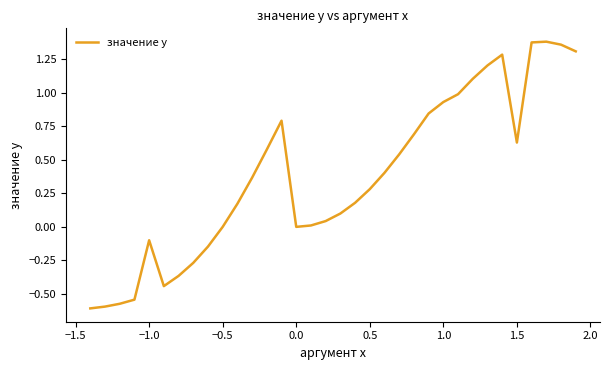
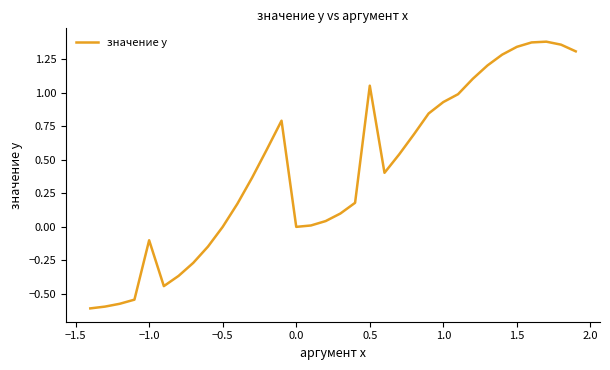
0.5: 0.28 -> 1.05
1.5: 0.63 -> 1.34
